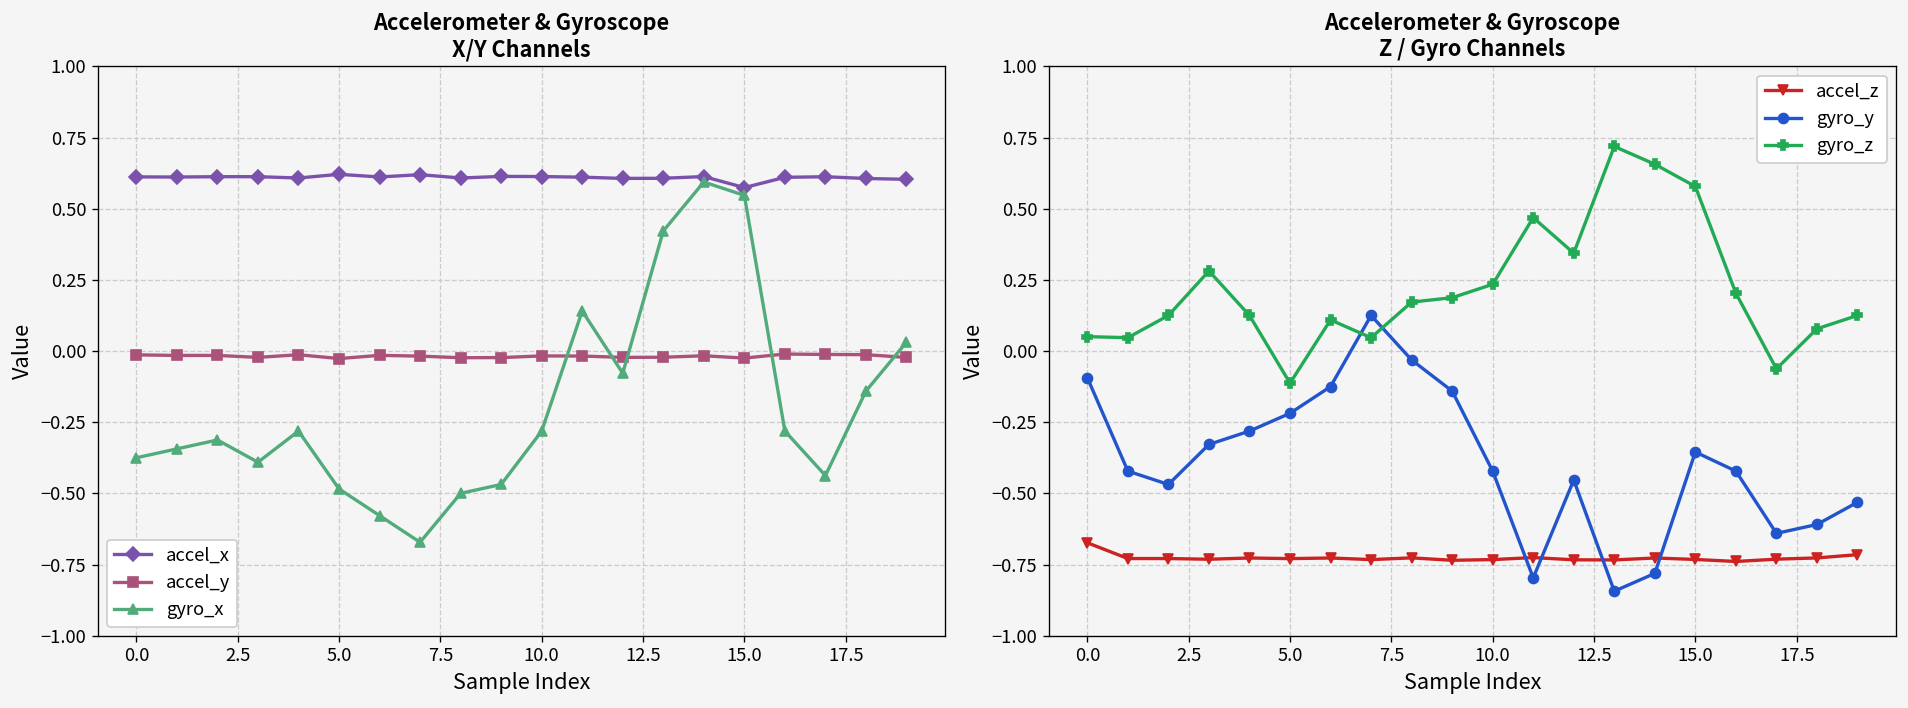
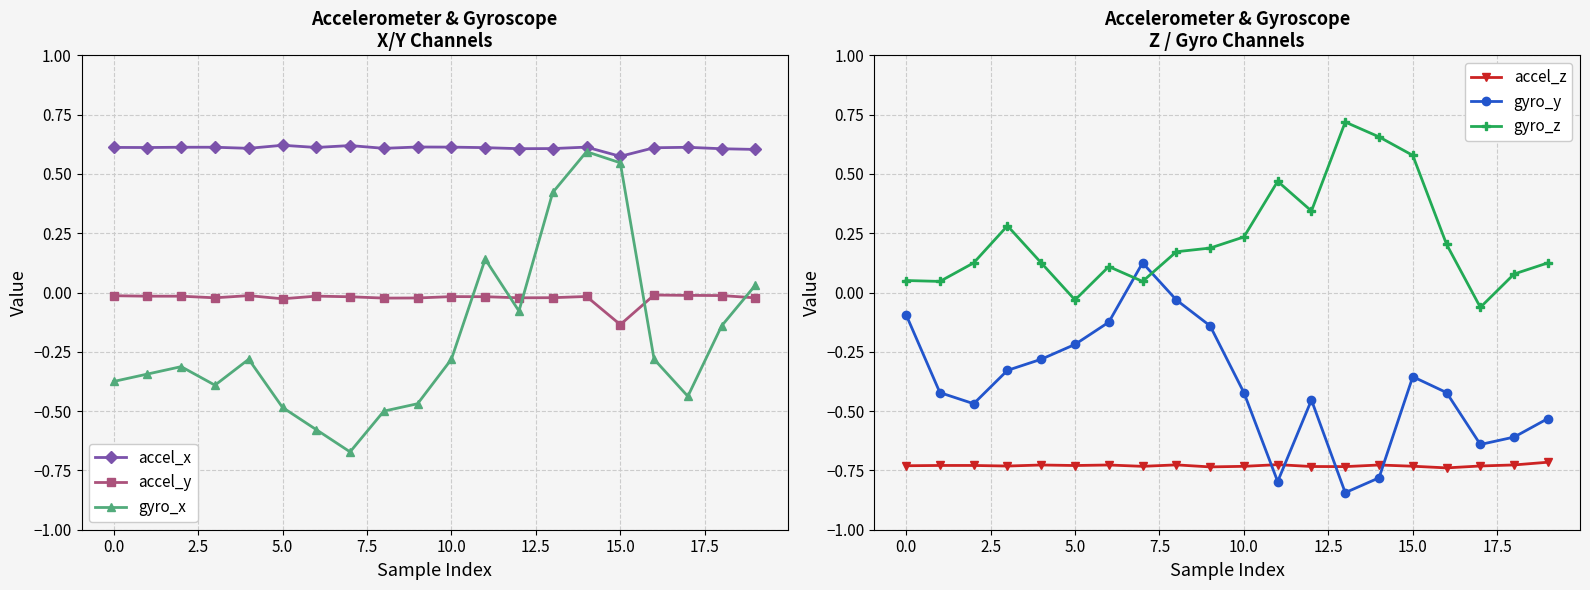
Accelerometer & Gyroscope X/Y Channels, accel_y, 15.0: -0.02 -> -0.14
Accelerometer & Gyroscope Z / Gyro Channels, accel_z, 0.0: -0.67 -> -0.73
Accelerometer & Gyroscope Z / Gyro Channels, gyro_z, 5.0: -0.11 -> -0.03
